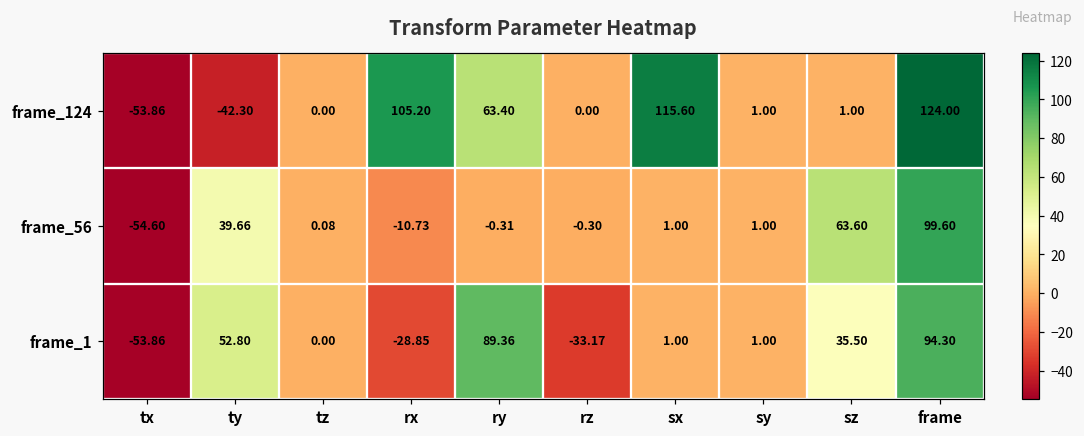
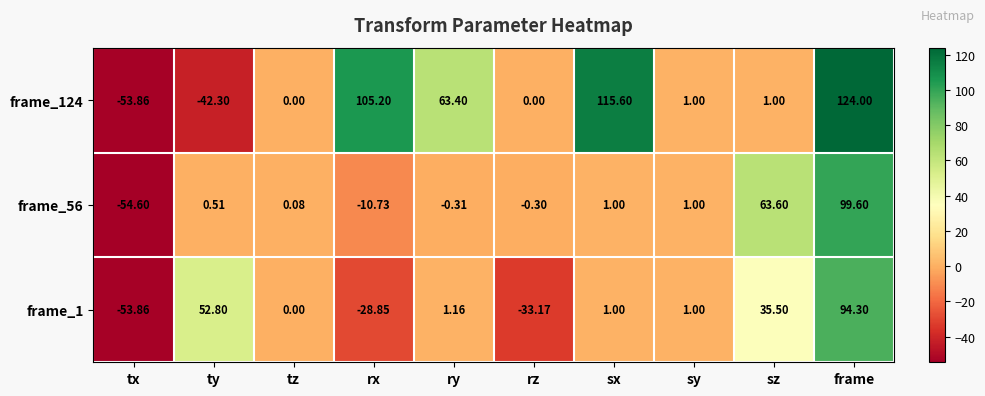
frame_56, ty: 39.66 -> 0.51
frame_1, ry: 89.36 -> 1.16
